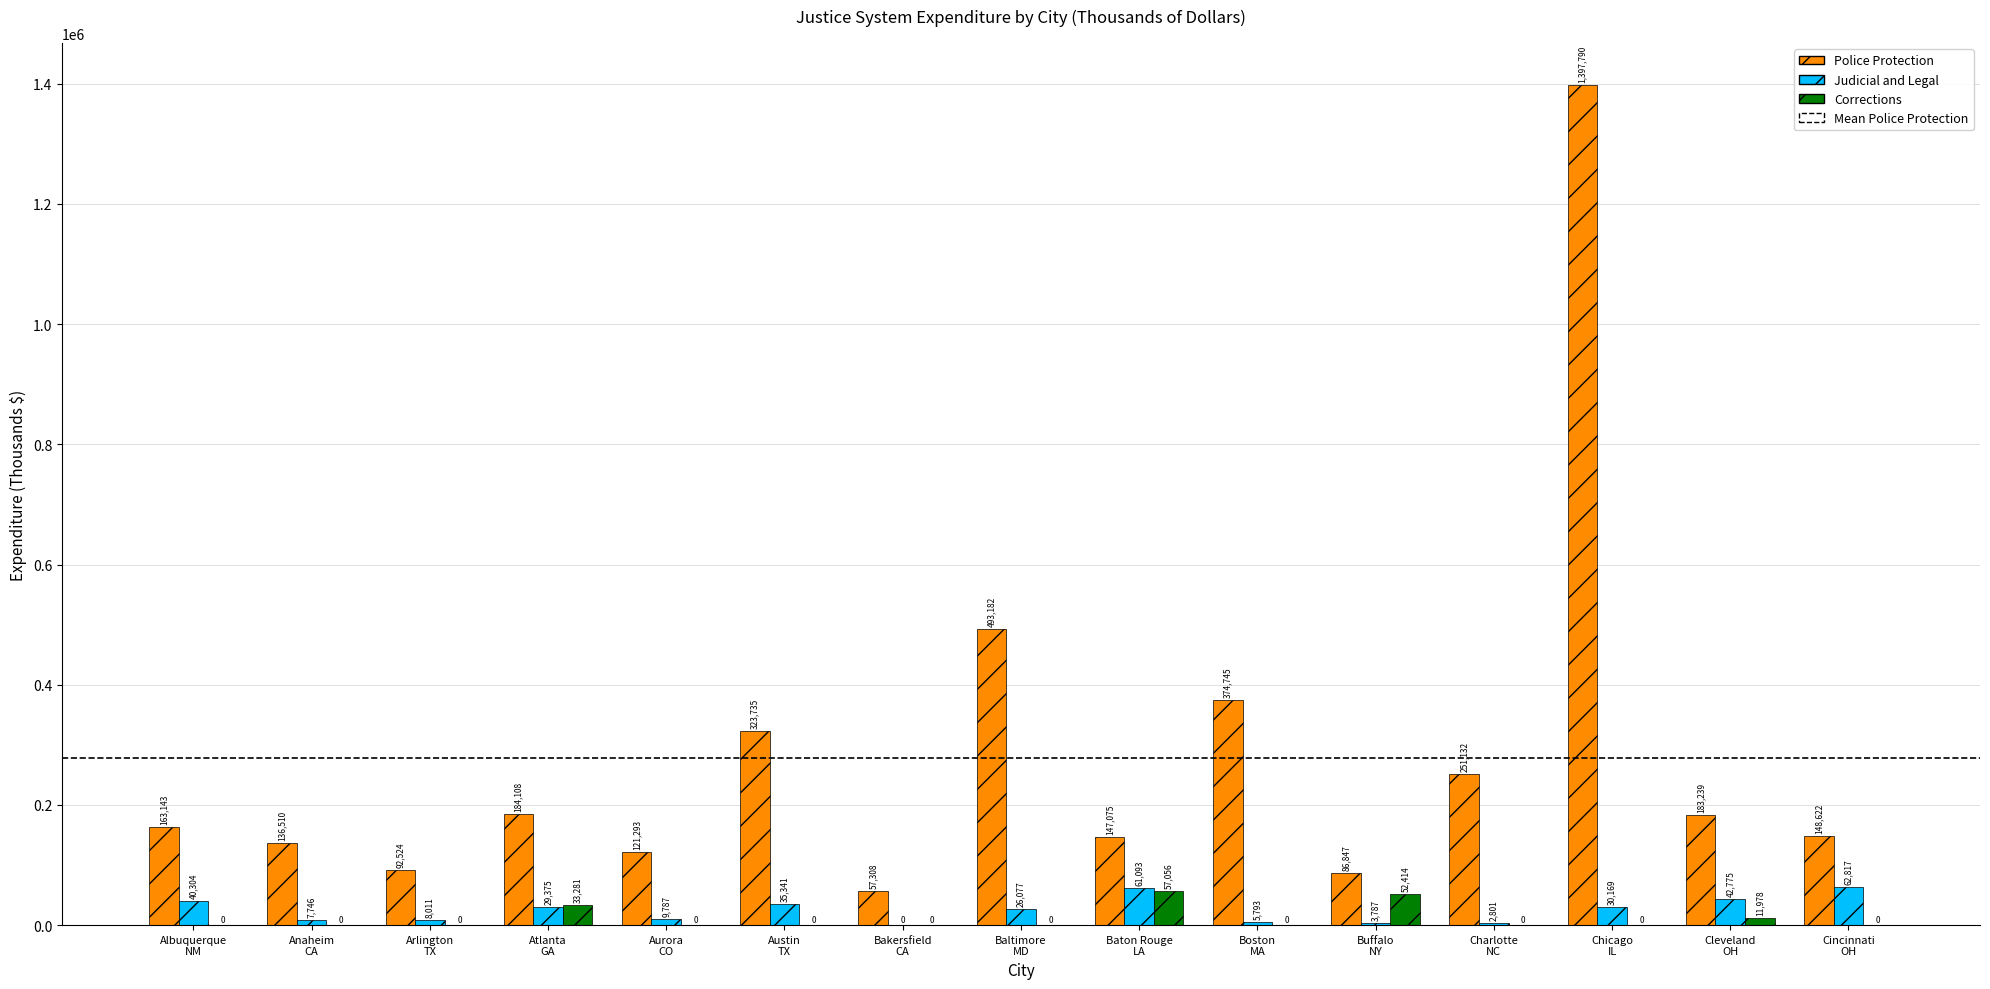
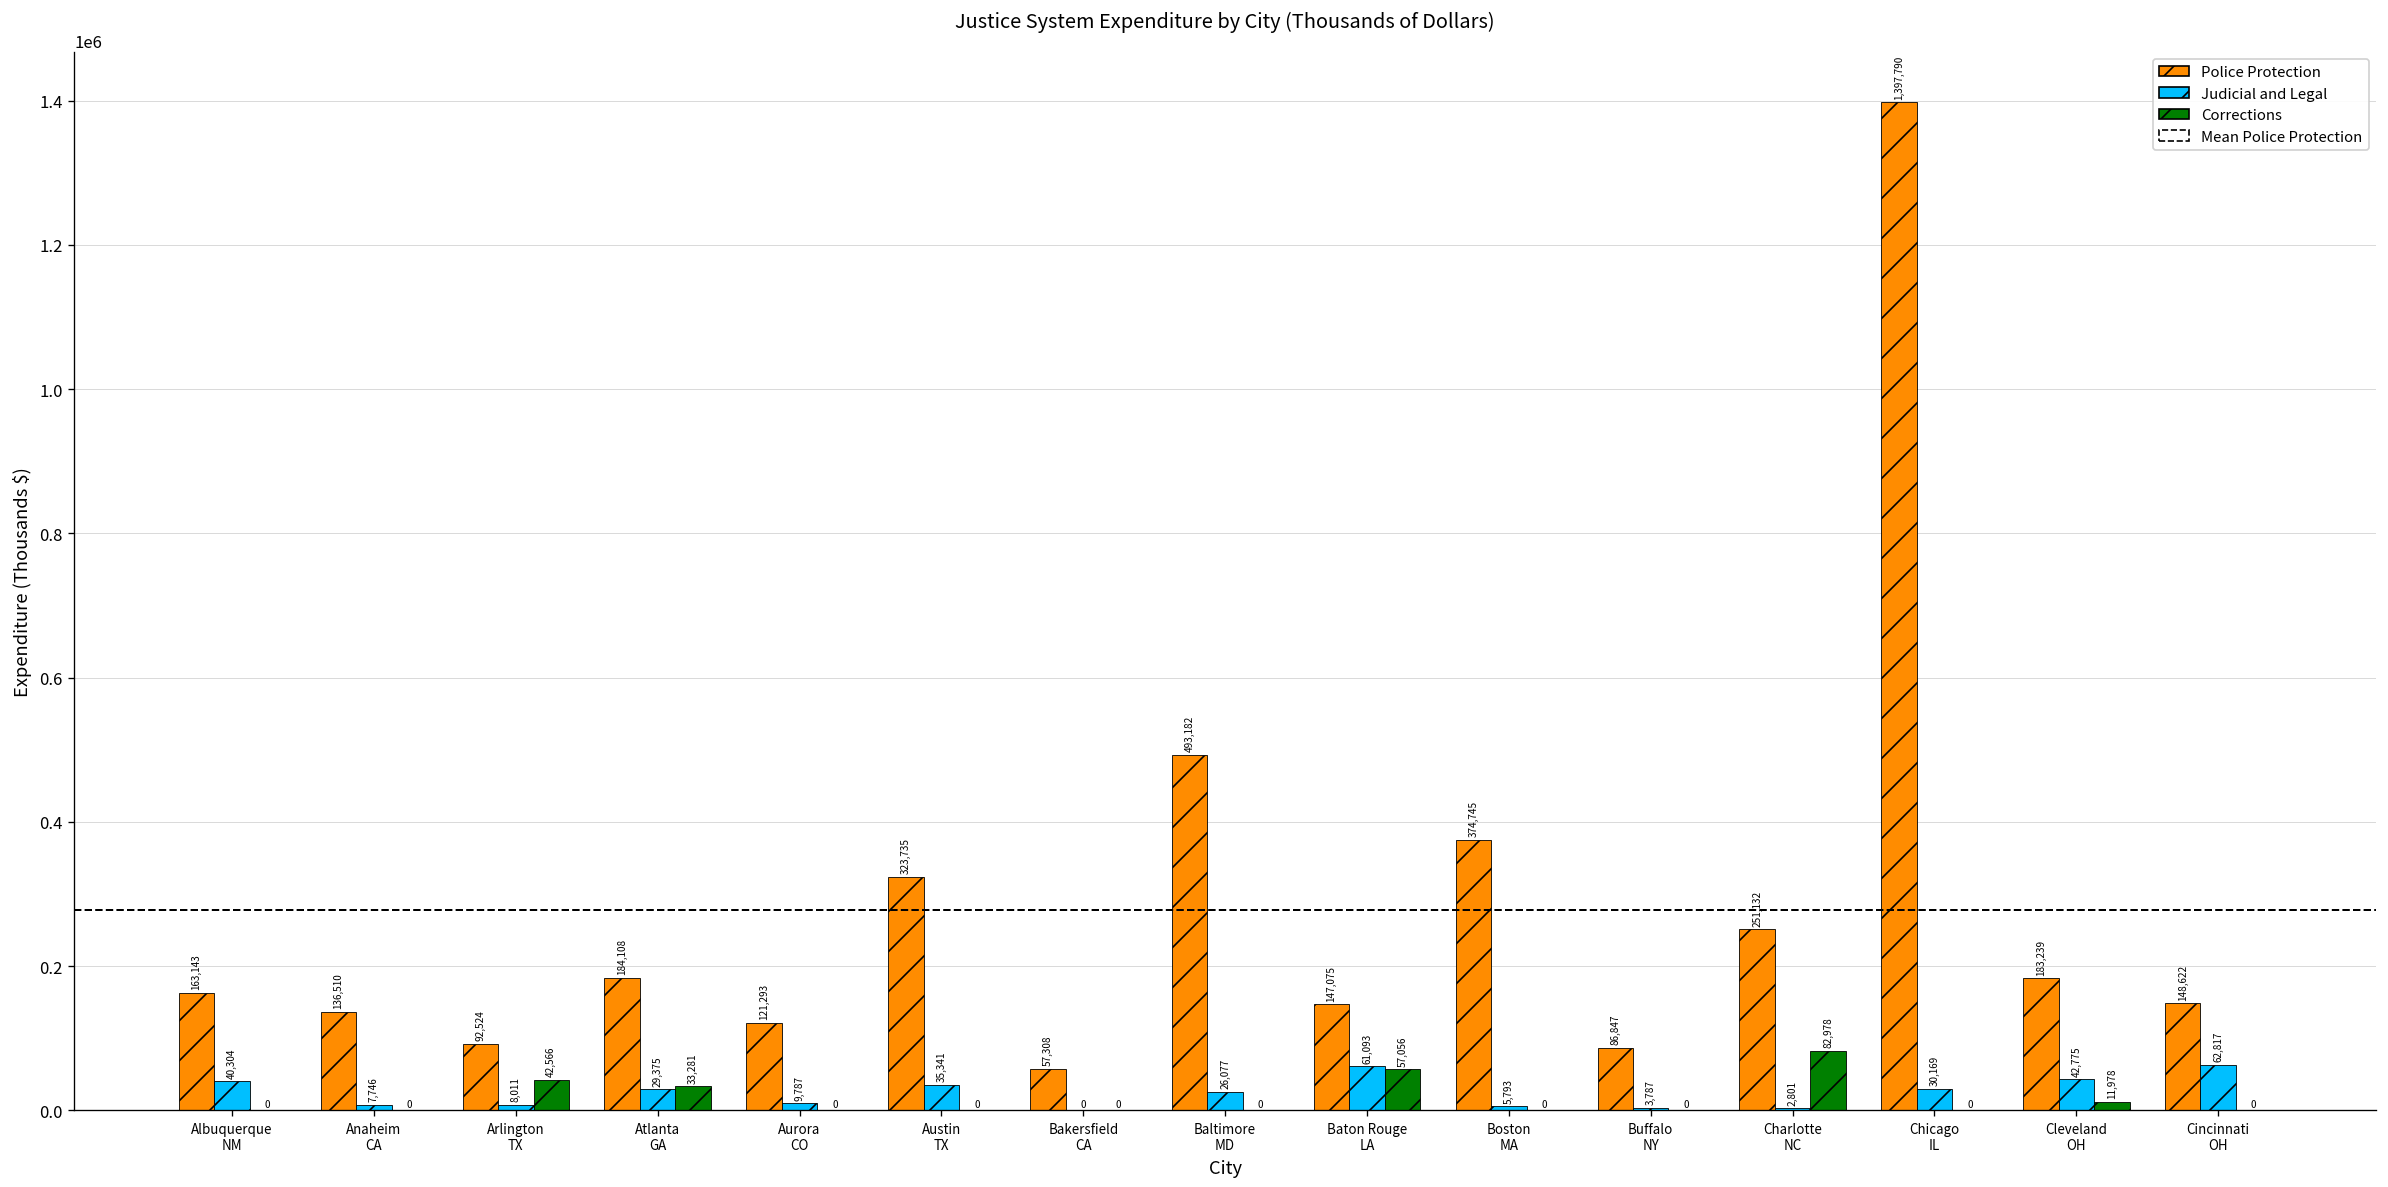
Corrections, Arlington TX: 0 -> 42,566
Corrections, Buffalo NY: 52,414 -> 0
Corrections, Charlotte NC: 0 -> 82,978
